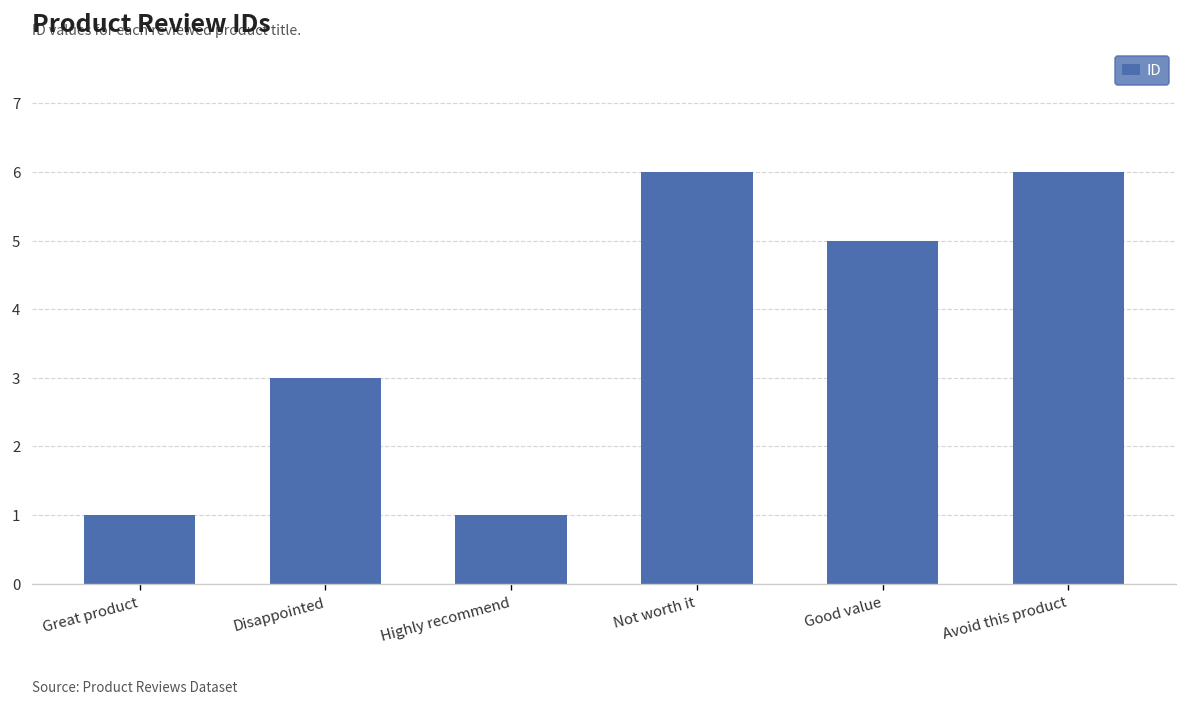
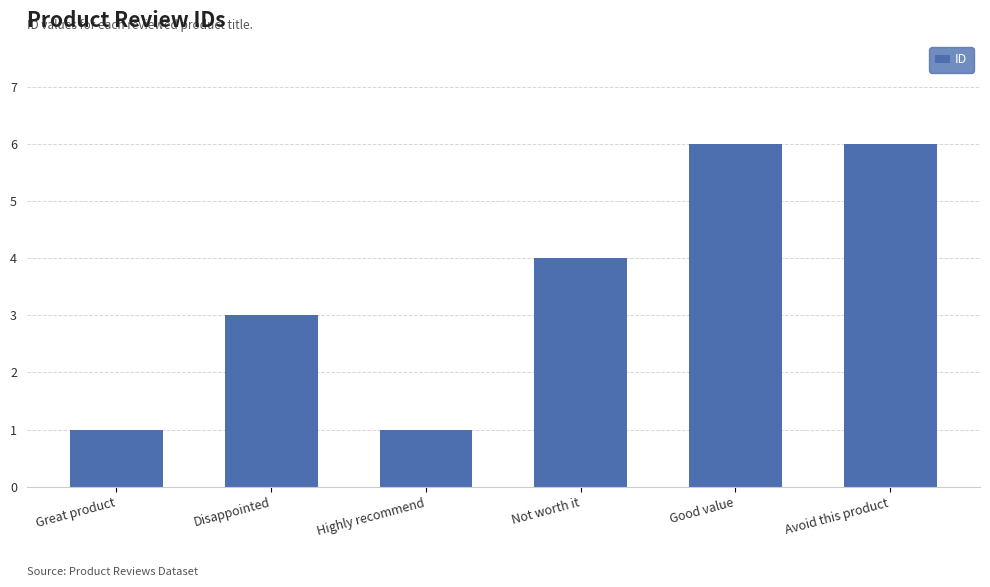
Not worth it: 6 -> 4
Good value: 5 -> 6
